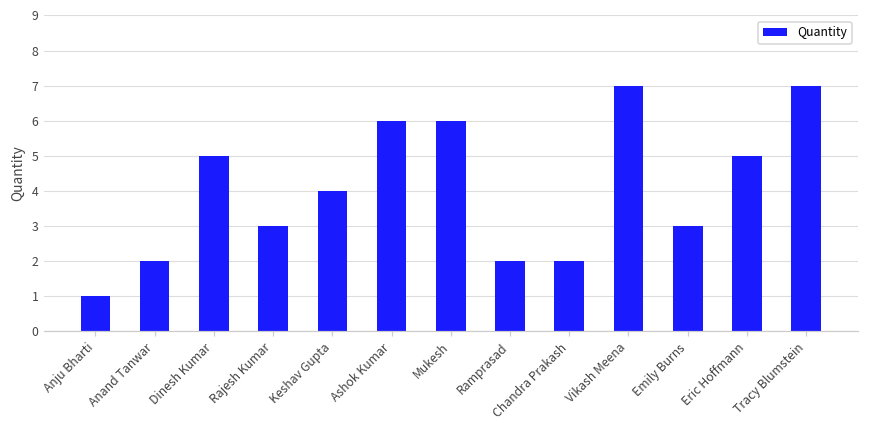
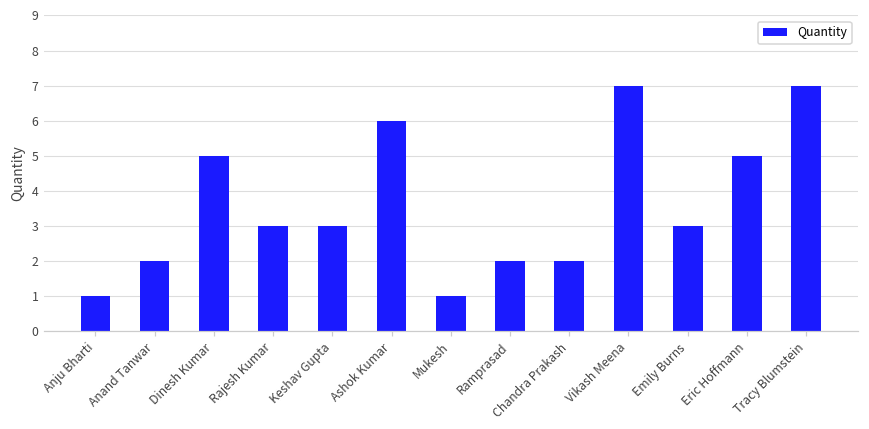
Keshav Gupta: 4 -> 3
Mukesh: 6 -> 1
